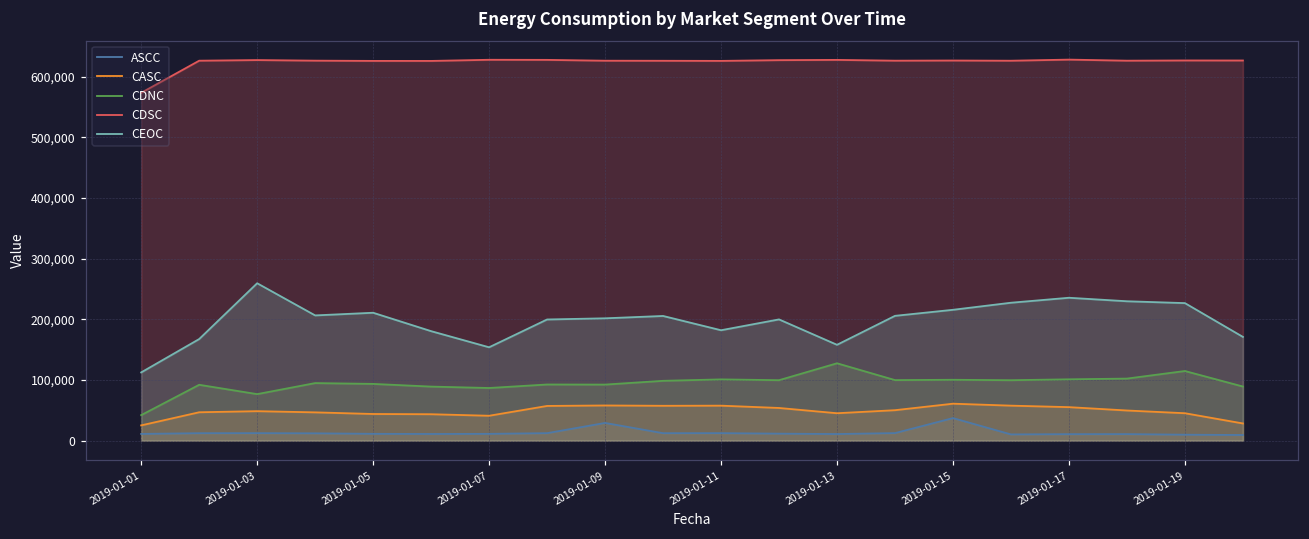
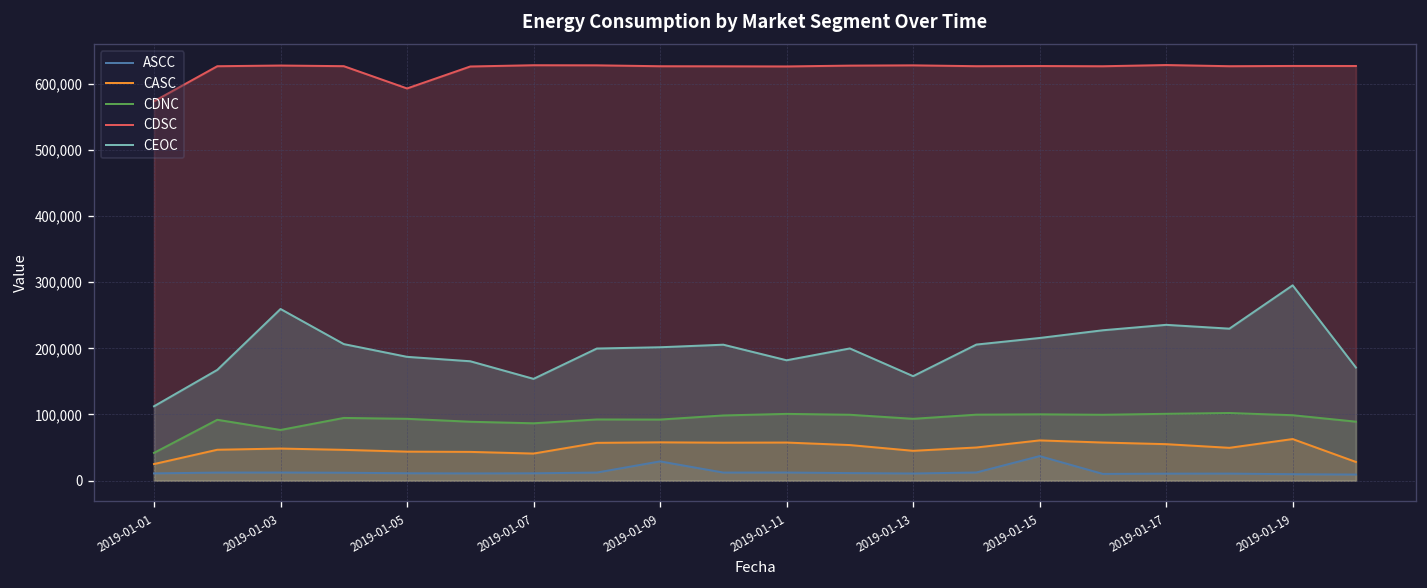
CDSC, 2019-01-05: 630,000 -> 590,000
CEOC, 2019-01-05: 210,000 -> 190,000
CDNC, 2019-01-13: 130,000 -> 90,000
CASC, 2019-01-19: 50,000 -> 60,000
CDNC, 2019-01-19: 110,000 -> 100,000
CEOC, 2019-01-19: 230,000 -> 300,000
